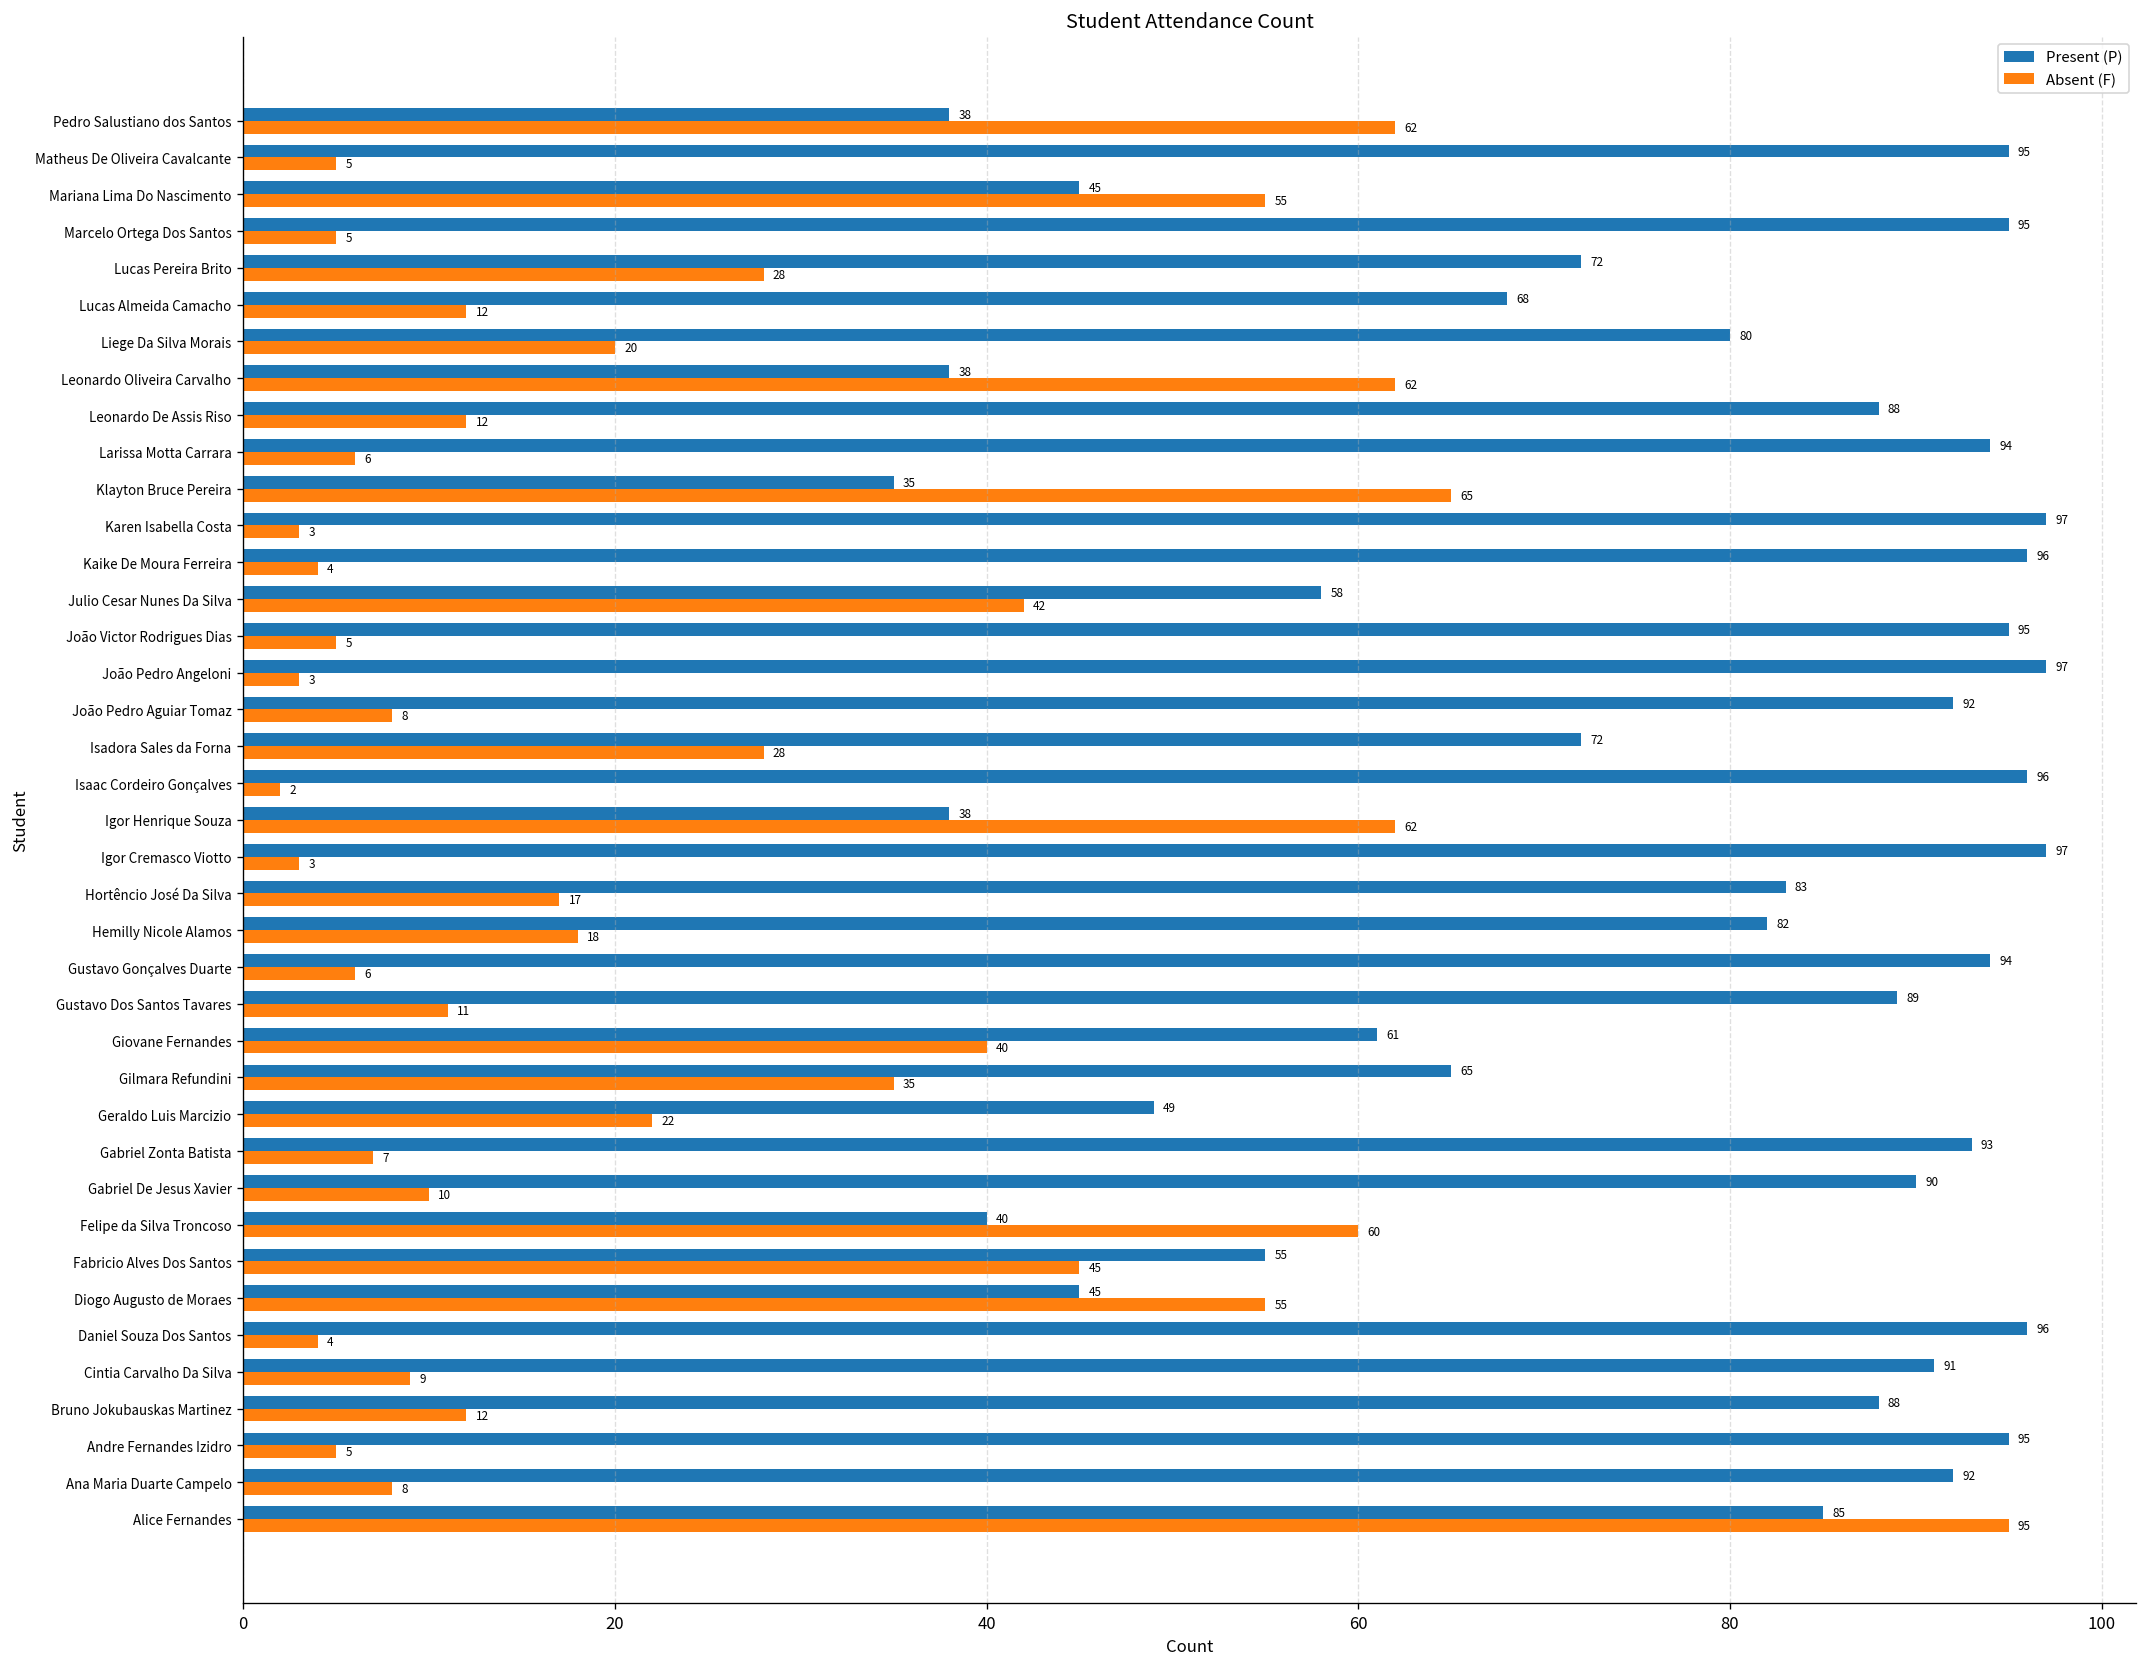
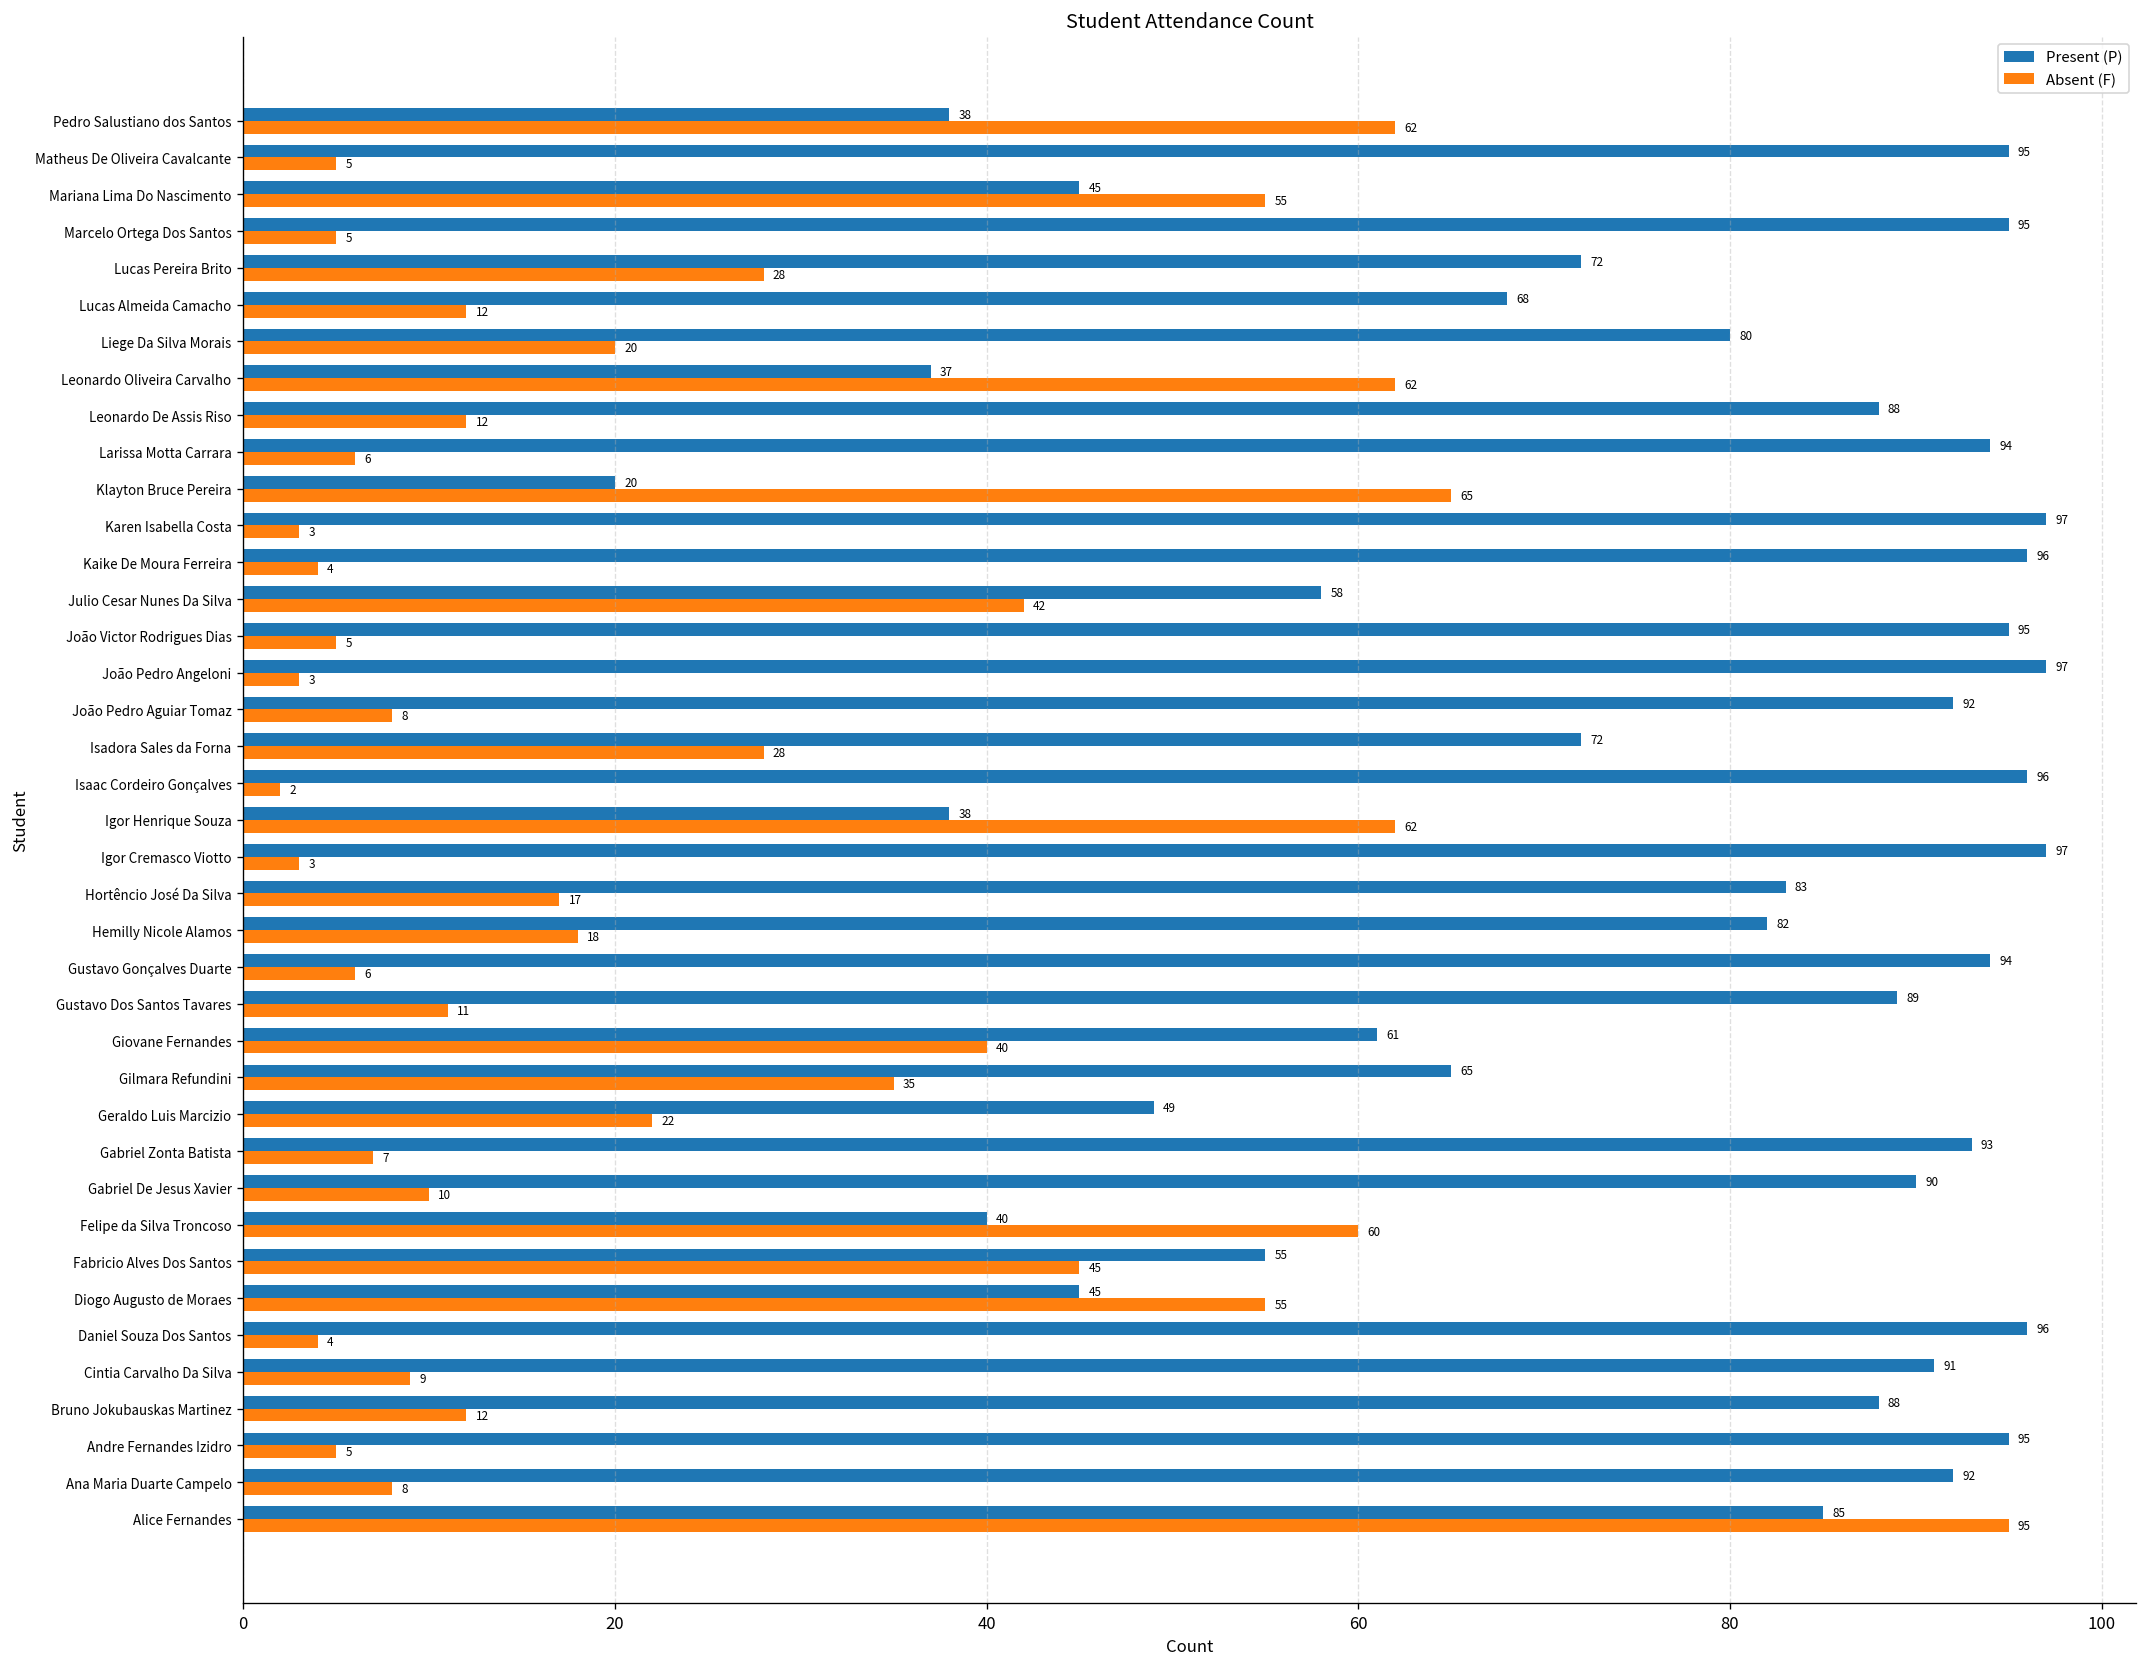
Present (P), Leonardo Oliveira Carvalho: 38 -> 37
Present (P), Klayton Bruce Pereira: 35 -> 20
